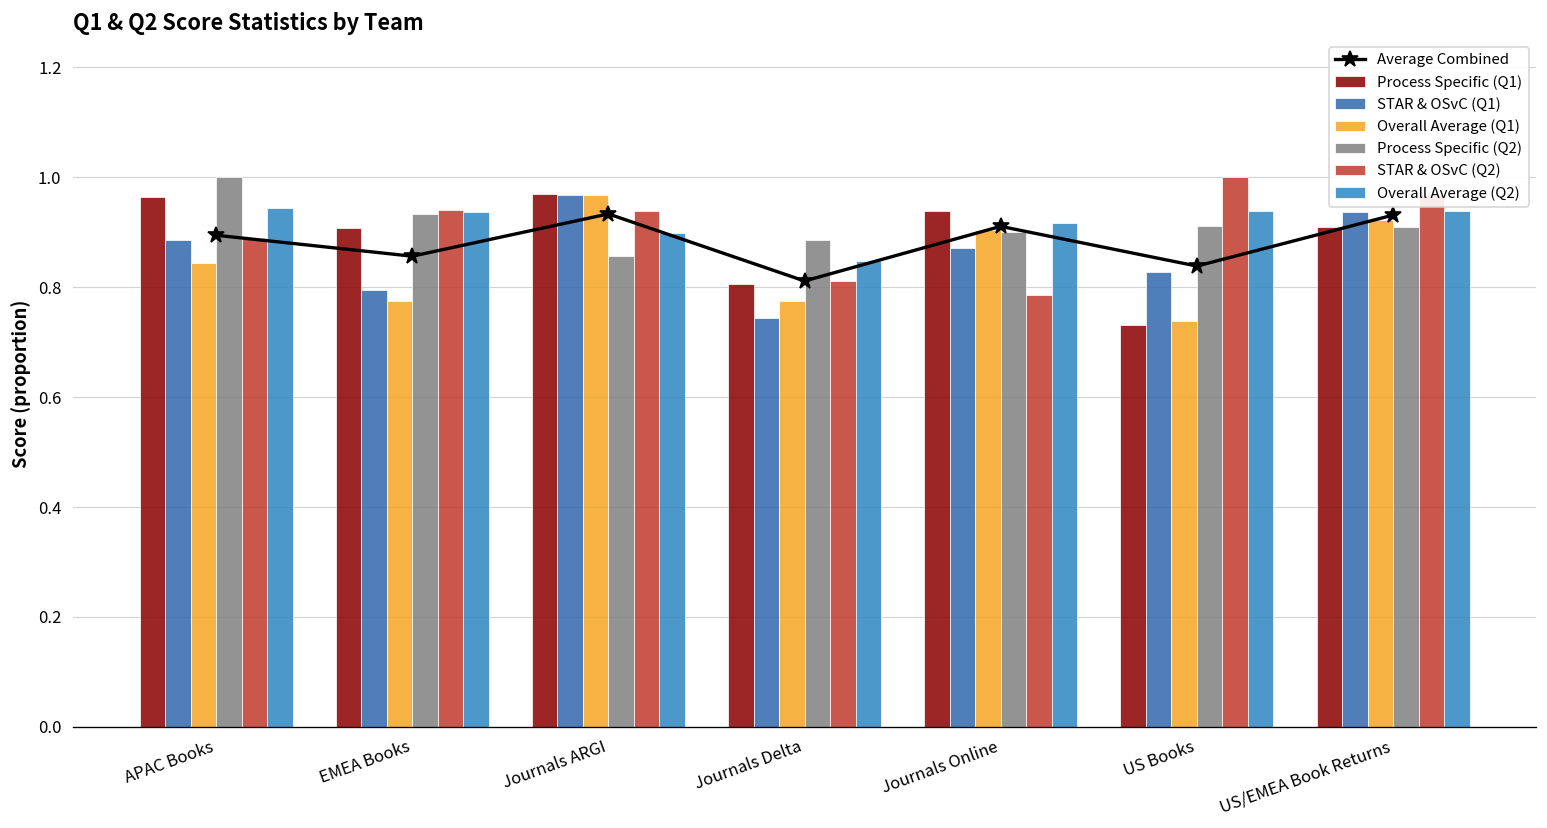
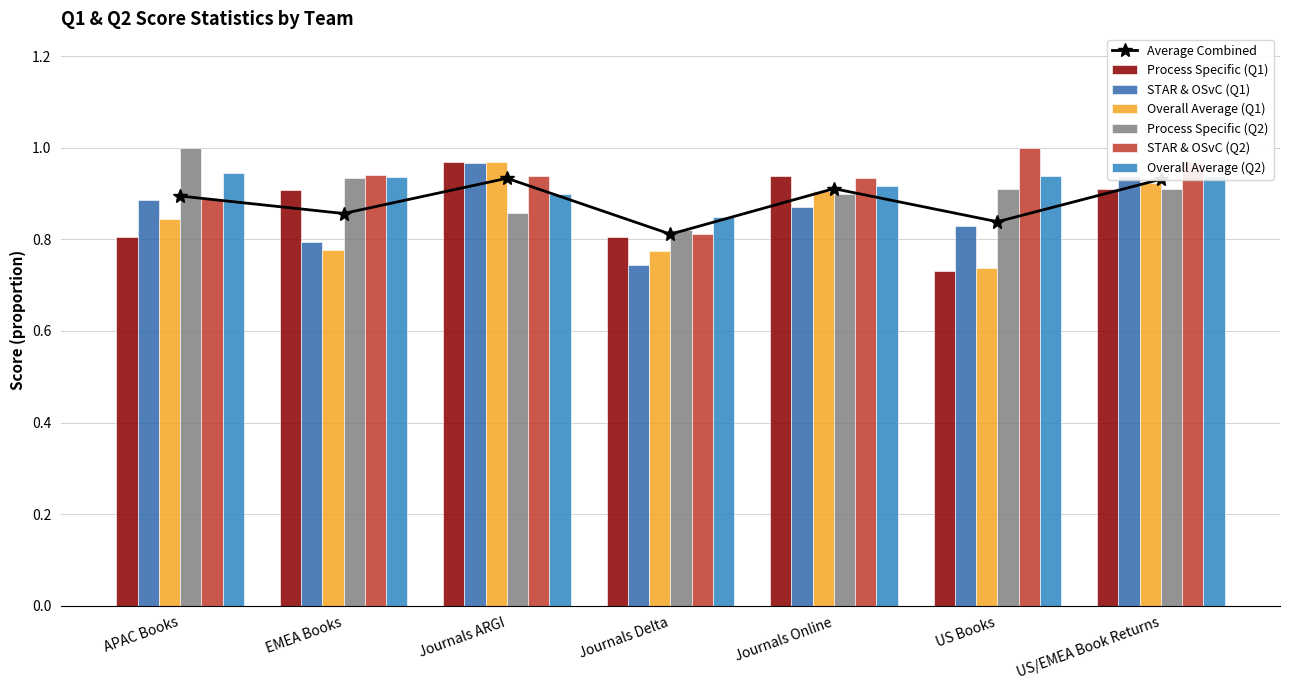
Process Specific (Q1), APAC Books: 0.96 -> 0.80
Process Specific (Q2), Journals Delta: 0.89 -> 0.82
STAR & OSvC (Q2), Journals Online: 0.79 -> 0.93
